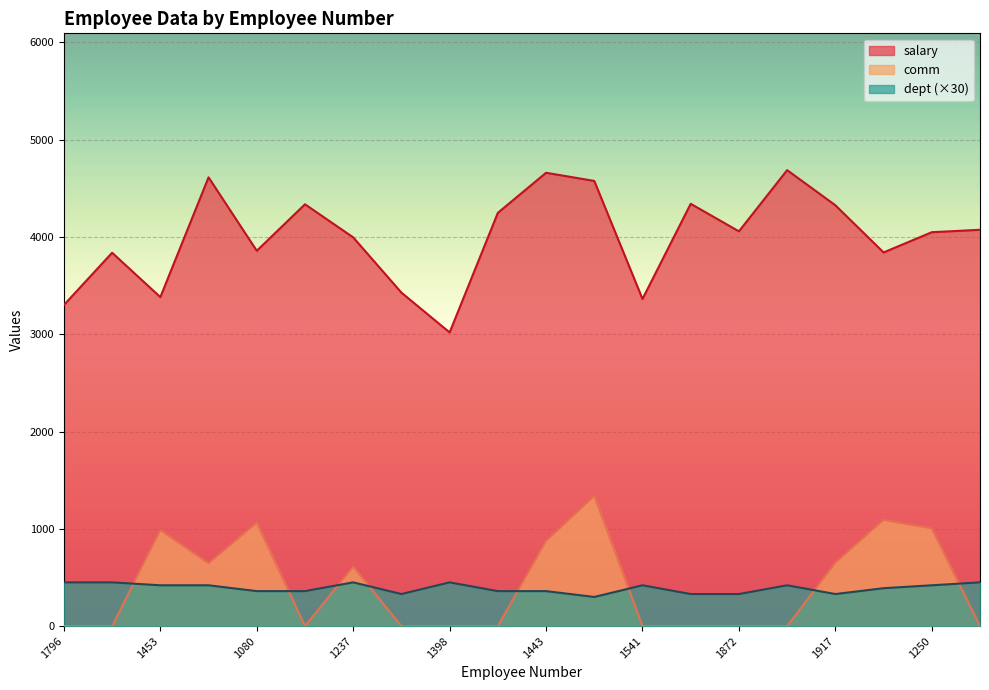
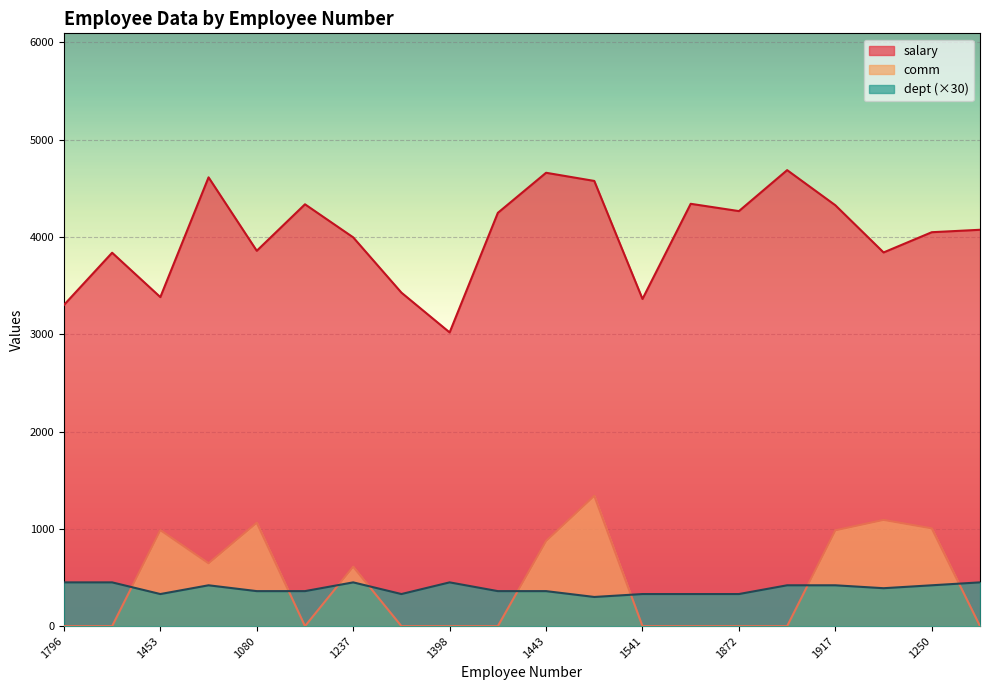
dept (×30), 1453: 400 -> 300
dept (×30), 1541: 400 -> 300
salary, 1872: 4100 -> 4300
comm, 1917: 700 -> 1000
dept (×30), 1917: 300 -> 400
